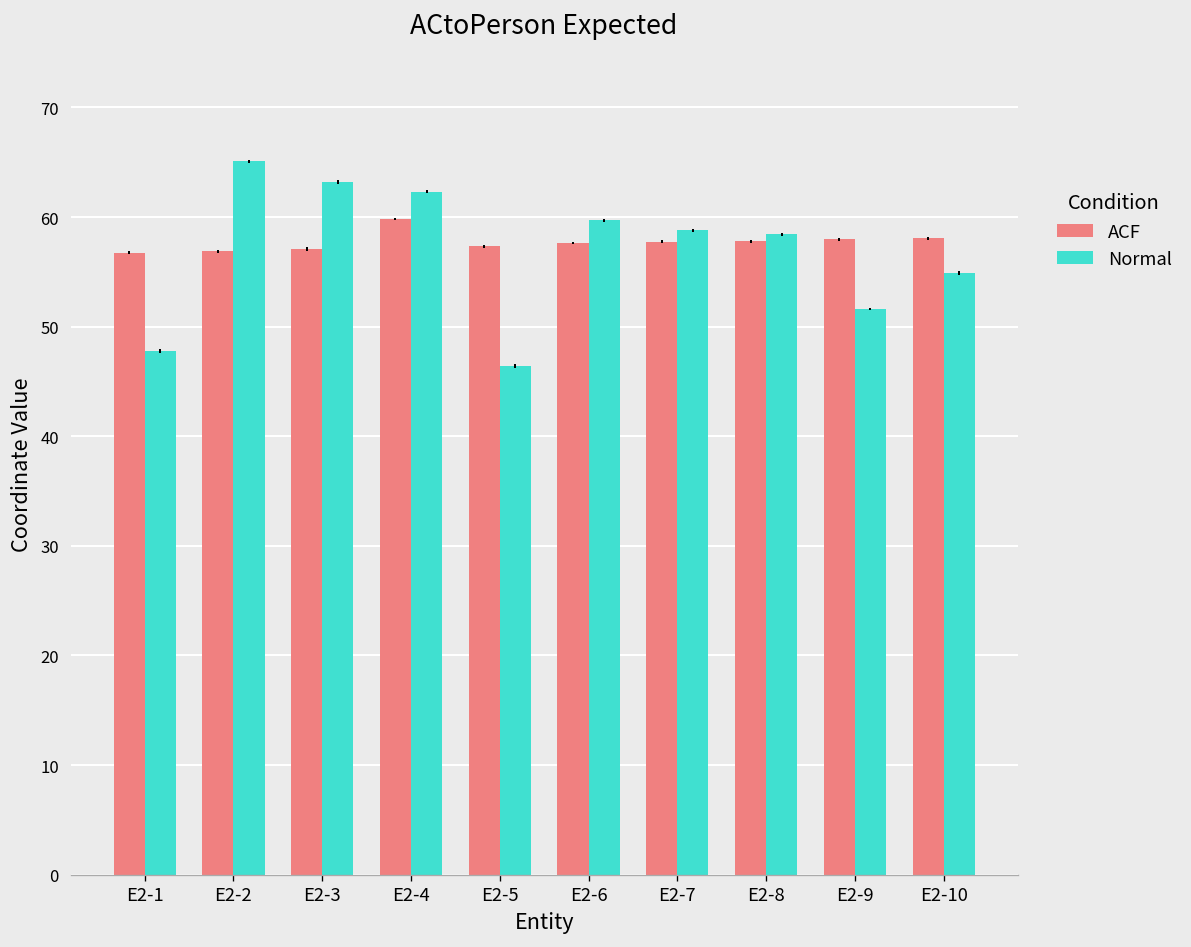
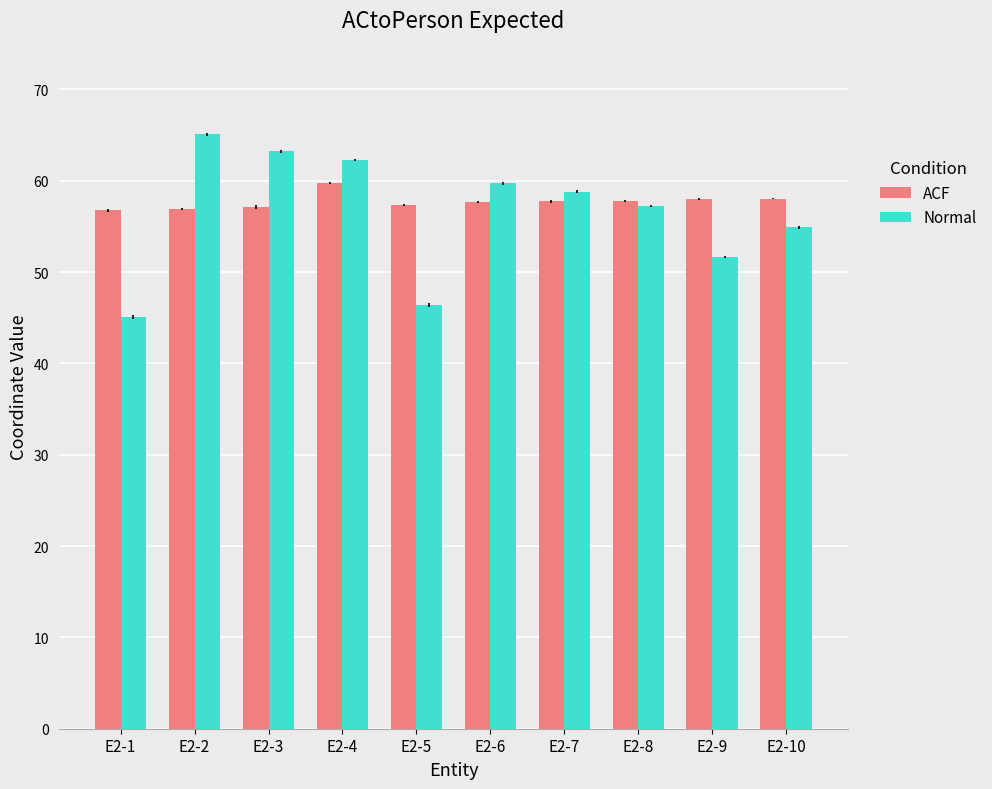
Normal, E2-1: 48 -> 45
Normal, E2-8: 58 -> 57
